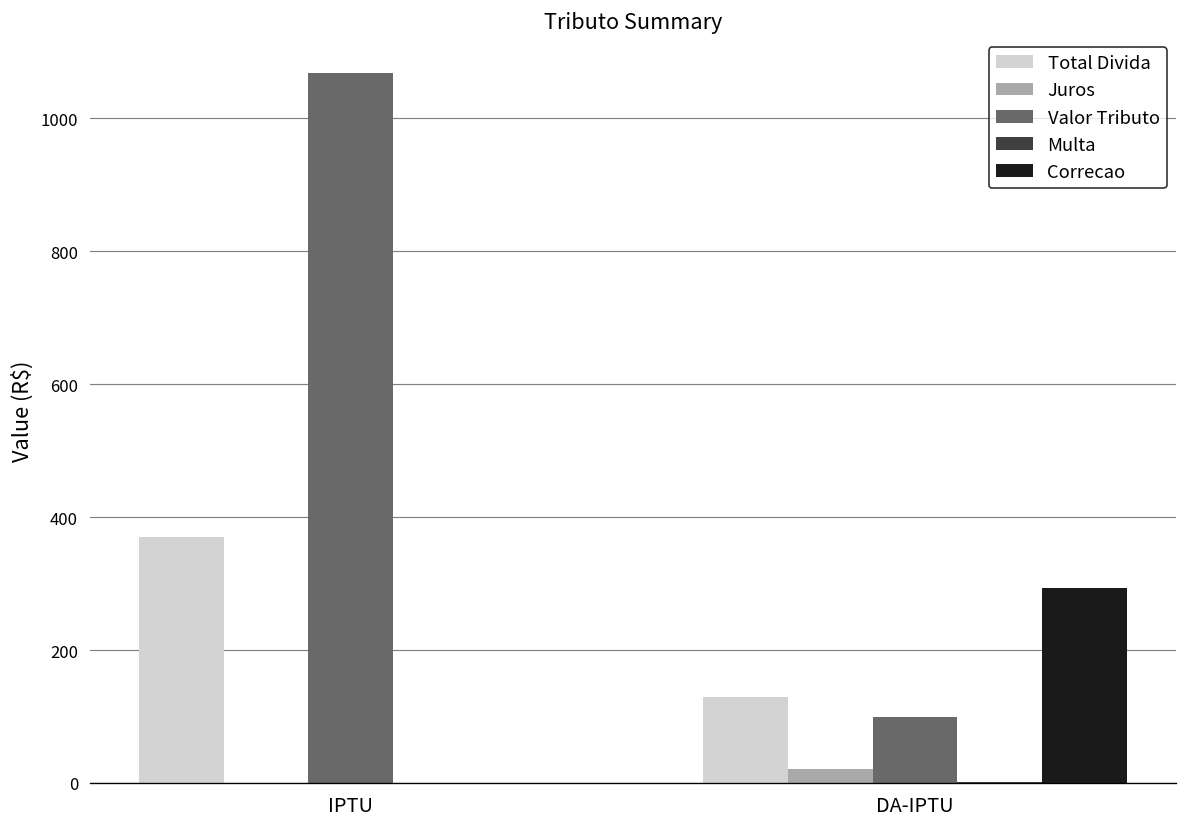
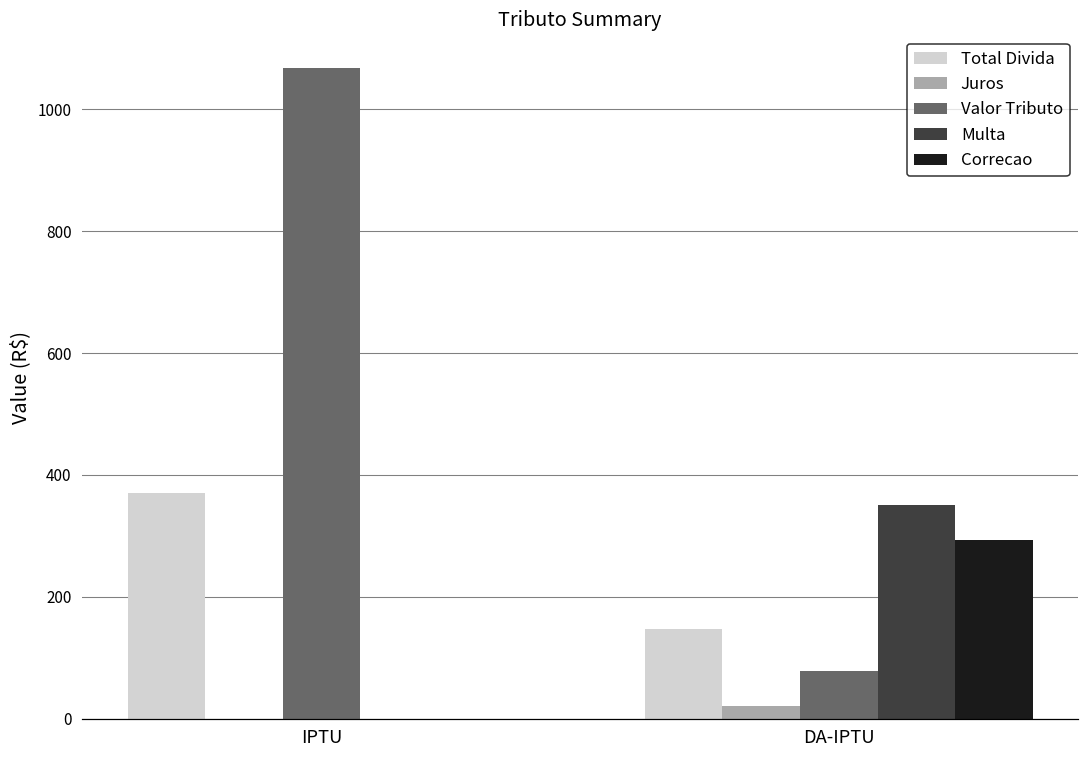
Total Divida, DA-IPTU: 130 -> 150
Valor Tributo, DA-IPTU: 100 -> 80
Multa, DA-IPTU: 0 -> 350
